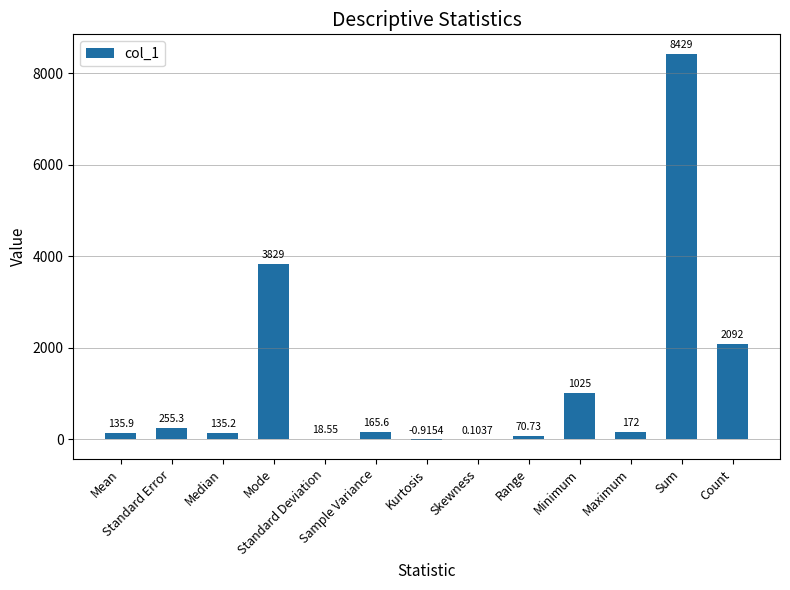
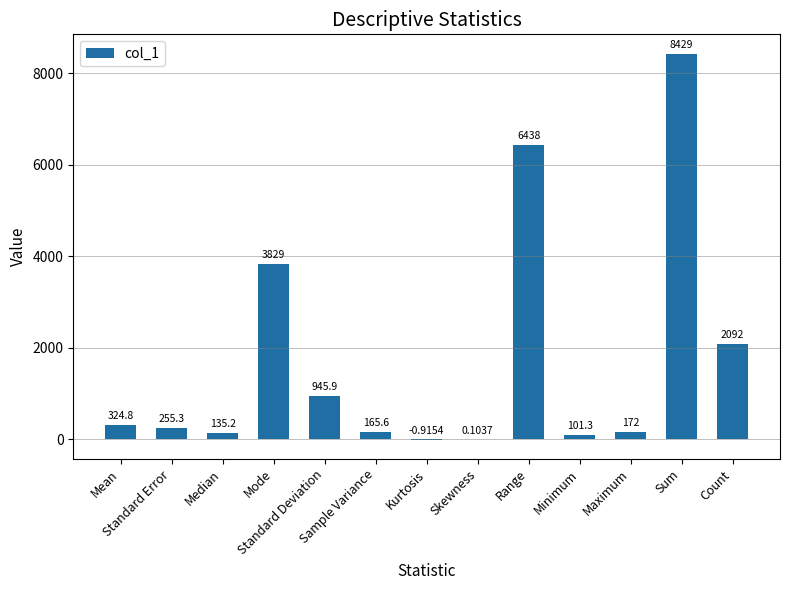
Mean: 135.9 -> 324.8
Standard Deviation: 18.55 -> 945.9
Range: 70.73 -> 6438
Minimum: 1025 -> 101.3
